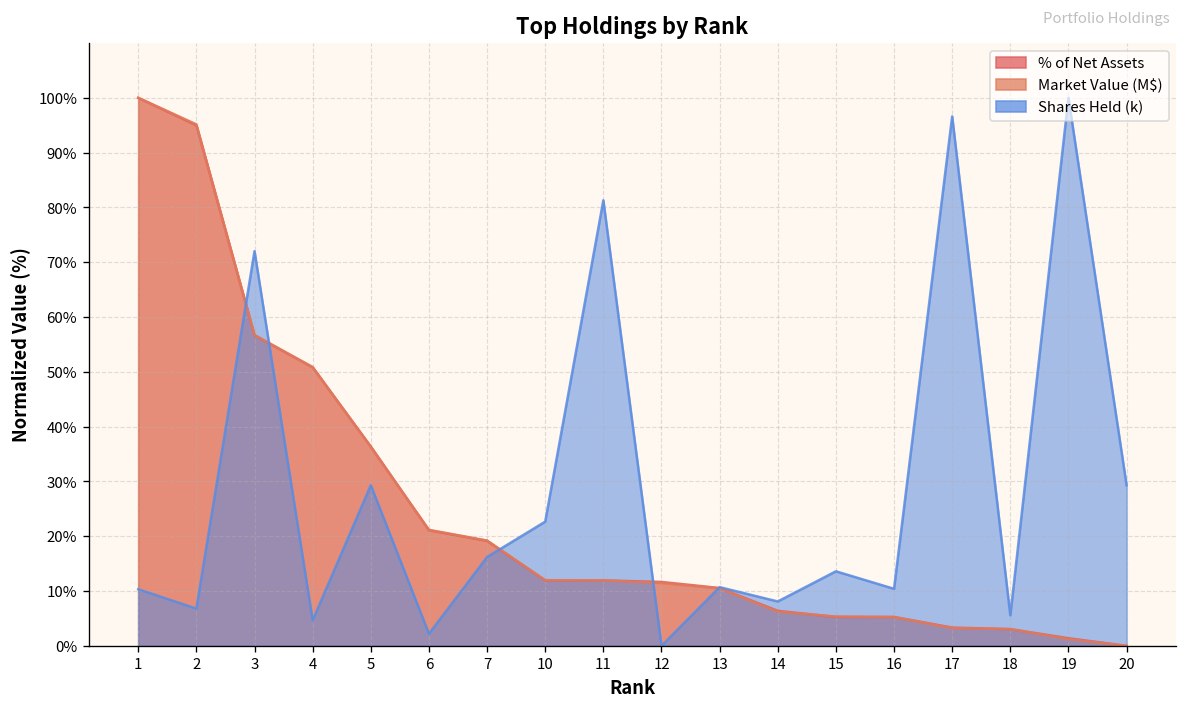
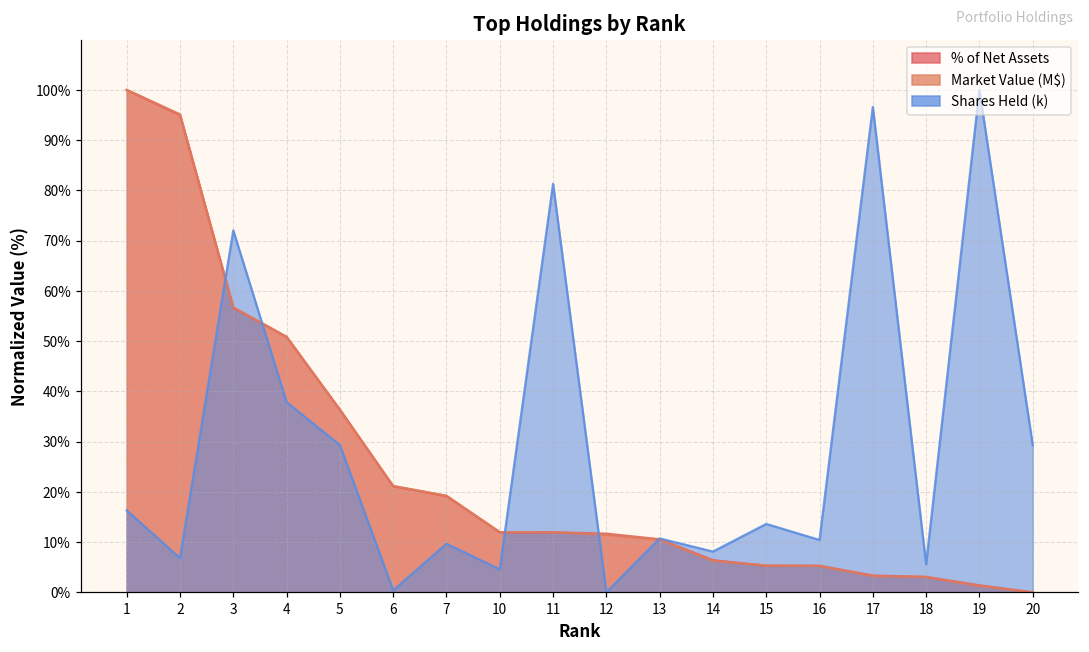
Shares Held (k), 1: 10% -> 16%
Shares Held (k), 4: 5% -> 38%
Shares Held (k), 6: 2% -> 0%
Shares Held (k), 7: 16% -> 10%
Shares Held (k), 10: 23% -> 5%
